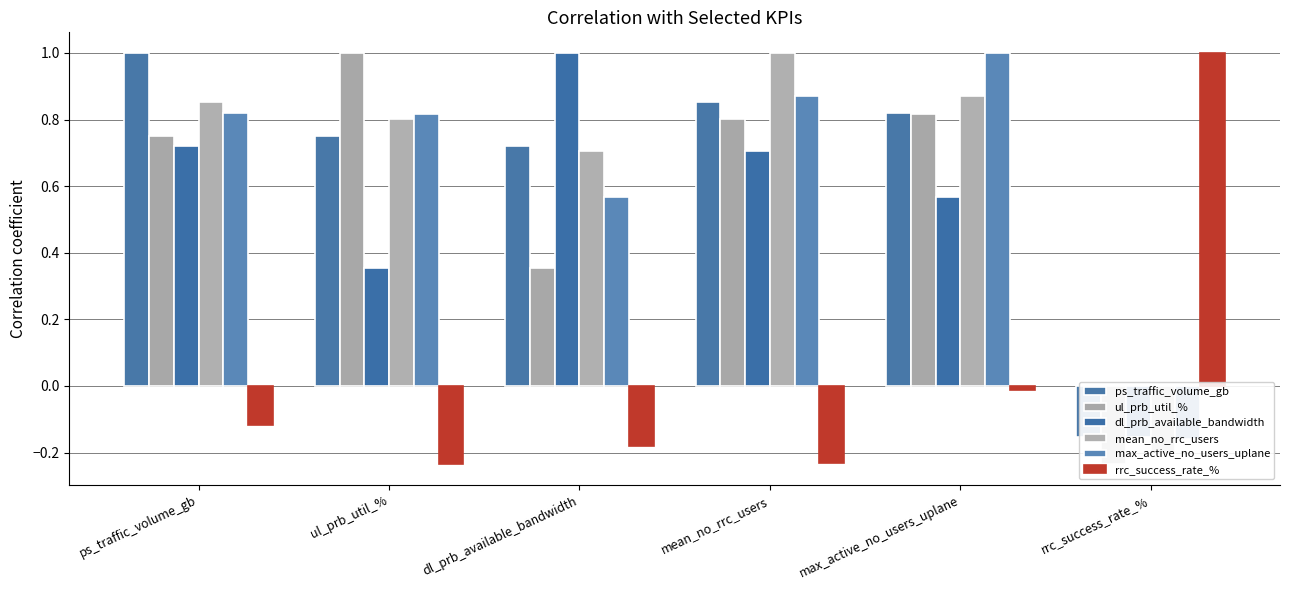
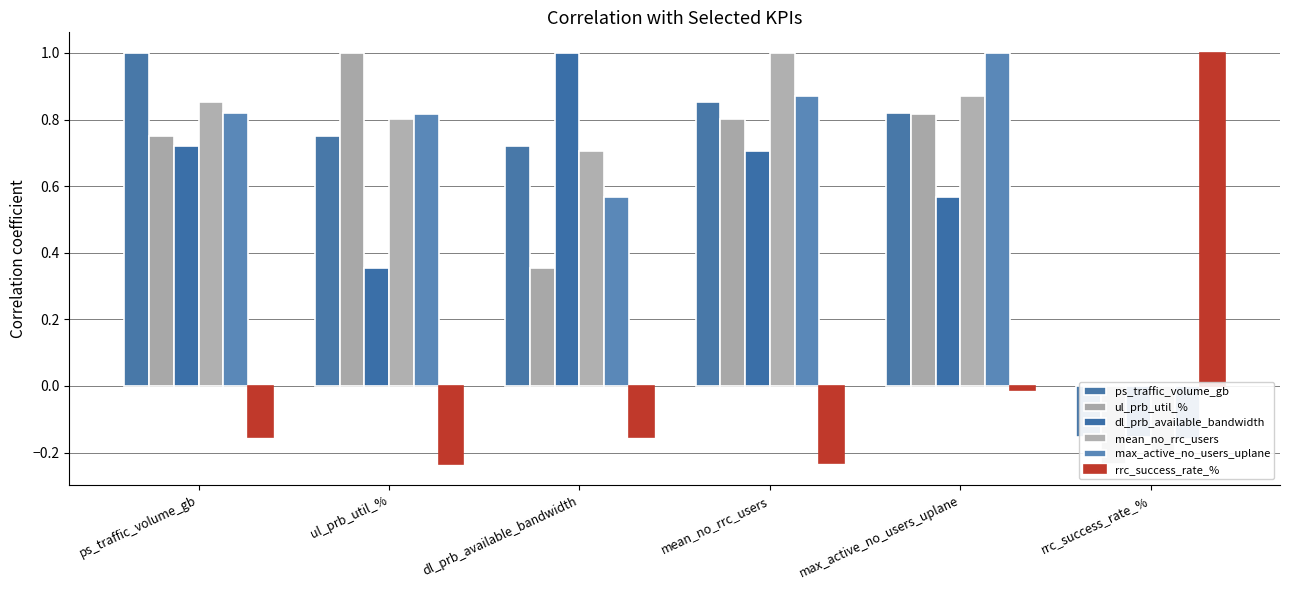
rrc_success_rate_%, ps_traffic_volume_gb: -0.12 -> -0.15
rrc_success_rate_%, dl_prb_available_bandwidth: -0.18 -> -0.15
